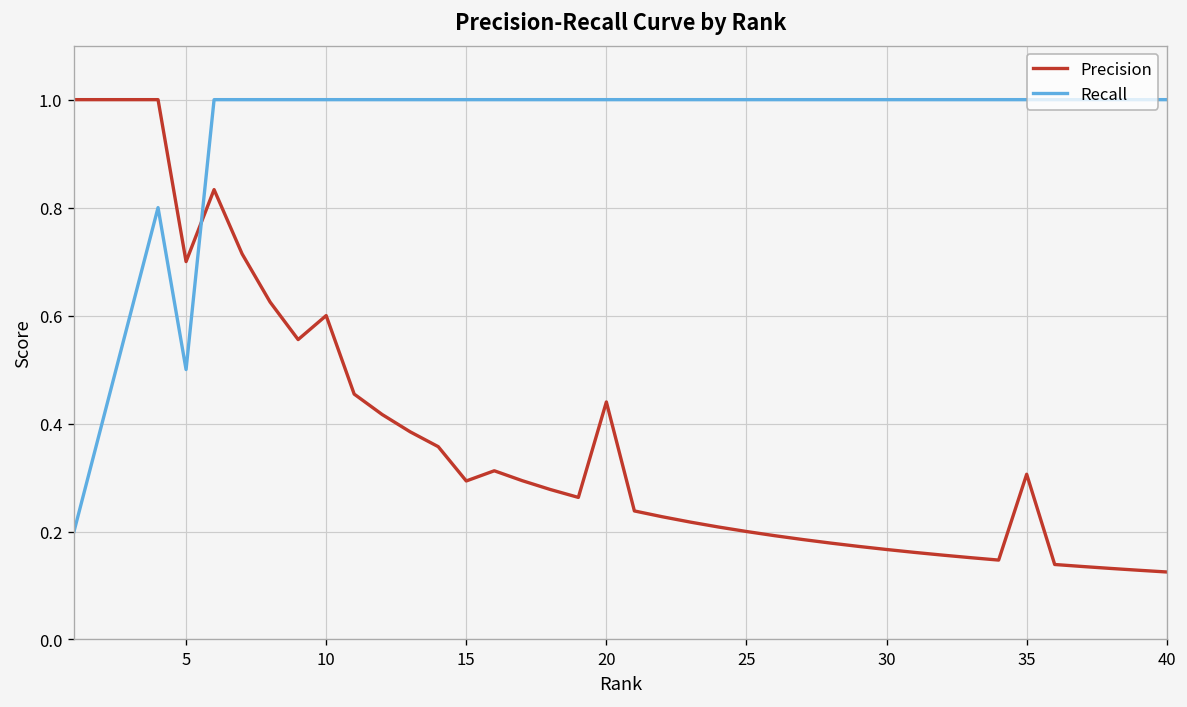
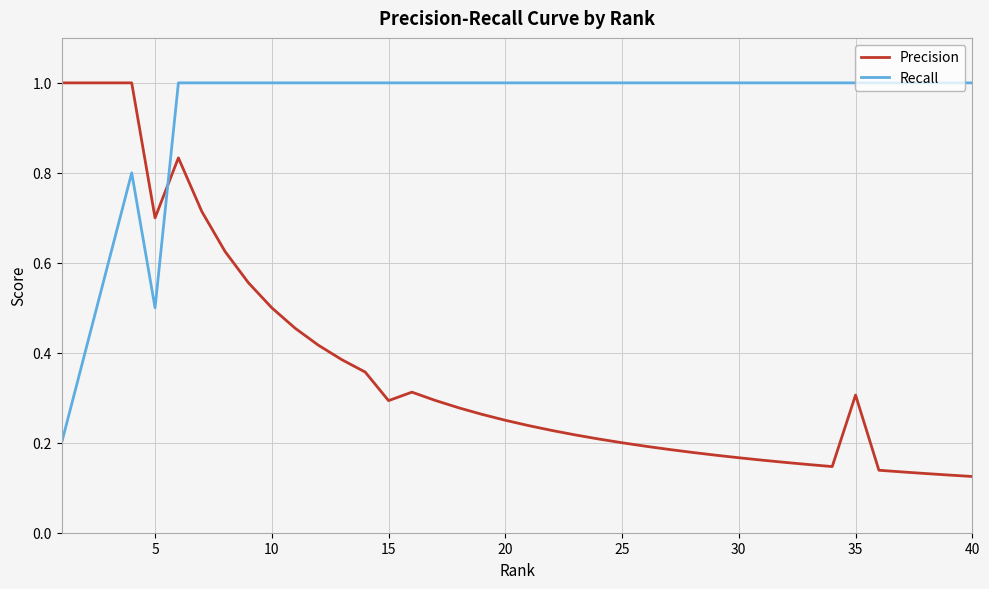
Precision, 10: 0.6 -> 0.5
Precision, 20: 0.44 -> 0.25
